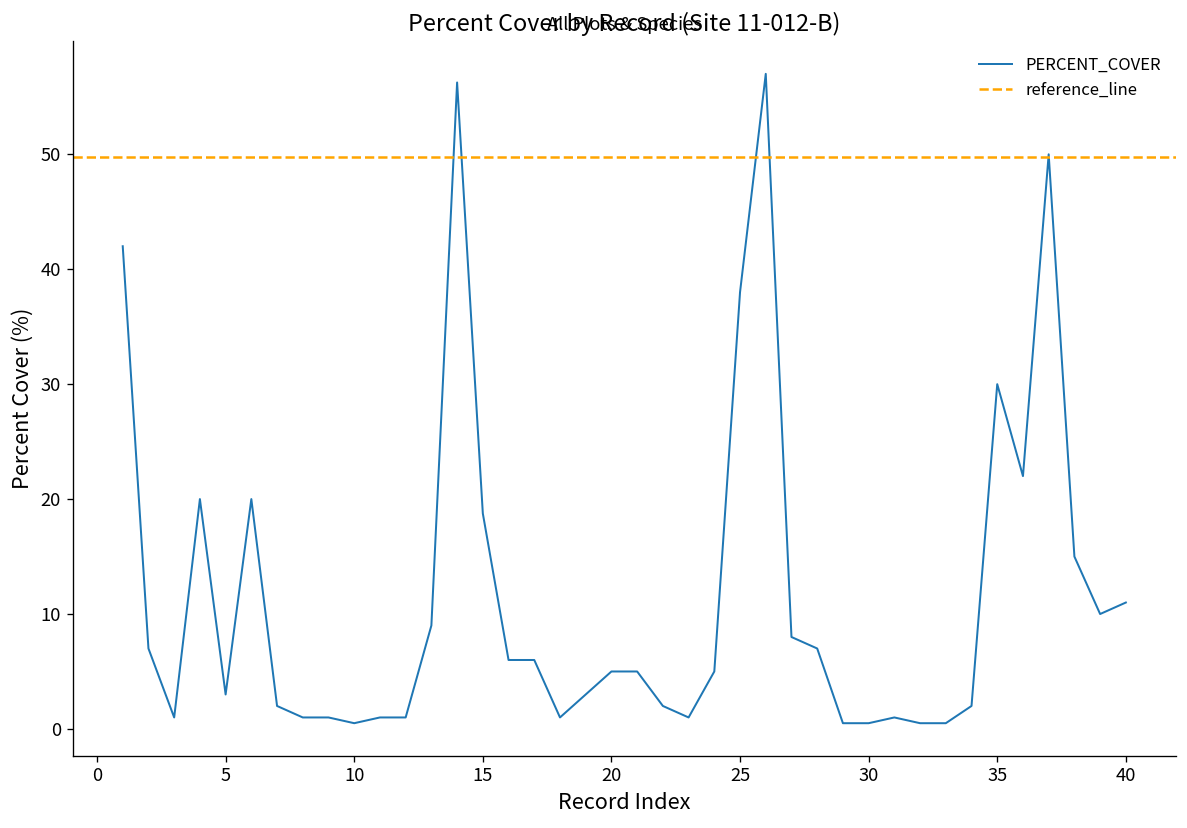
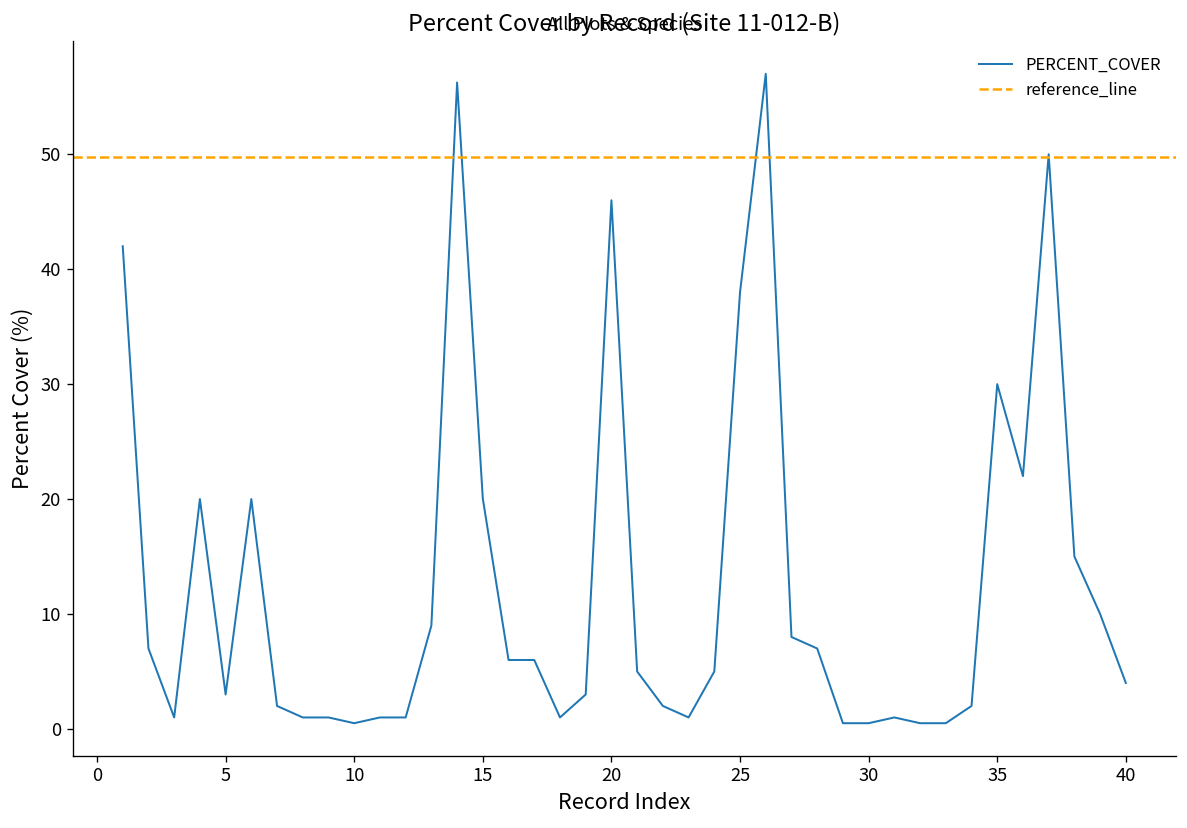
15: 19 -> 20
20: 5 -> 46
40: 11 -> 4
